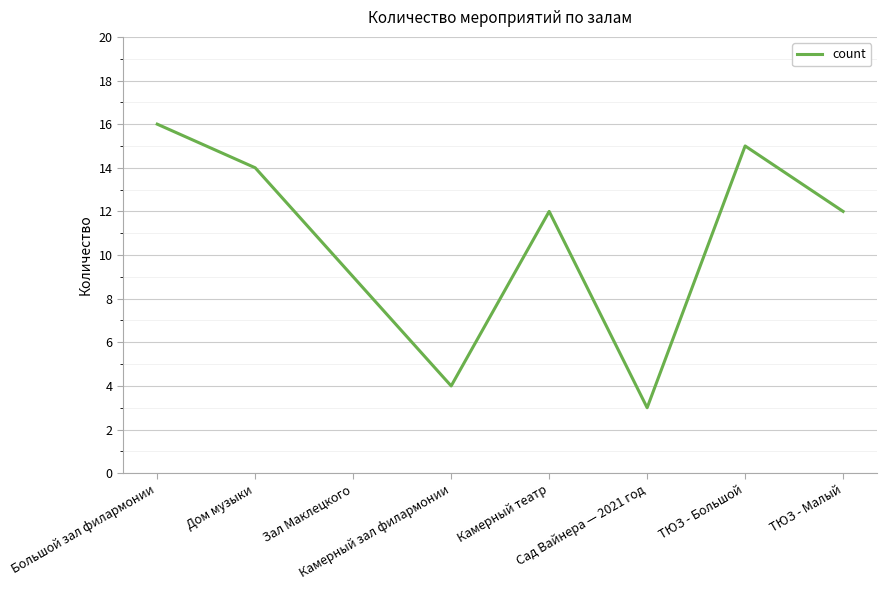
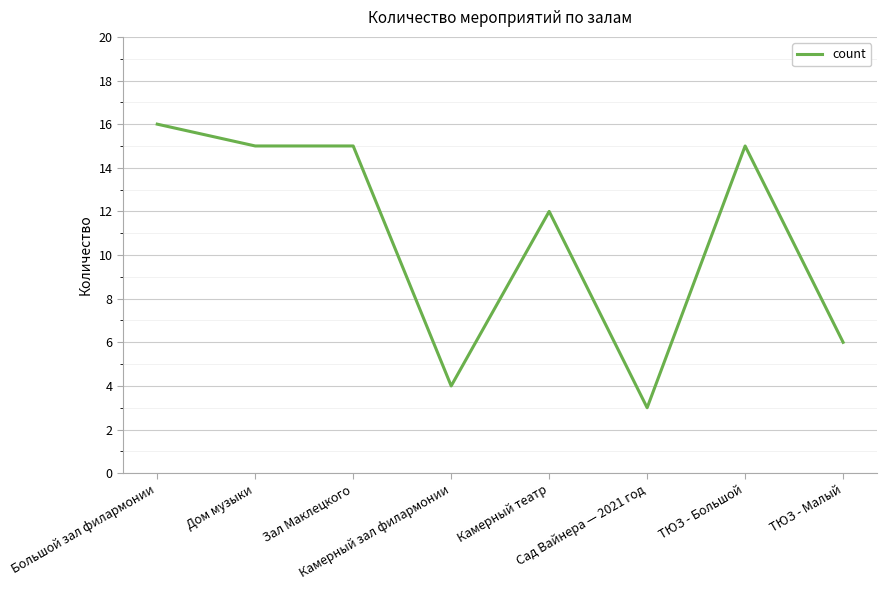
Дом музыки: 14 -> 15
Зал Маклецкого: 9 -> 15
ТЮЗ - Малый: 12 -> 6
